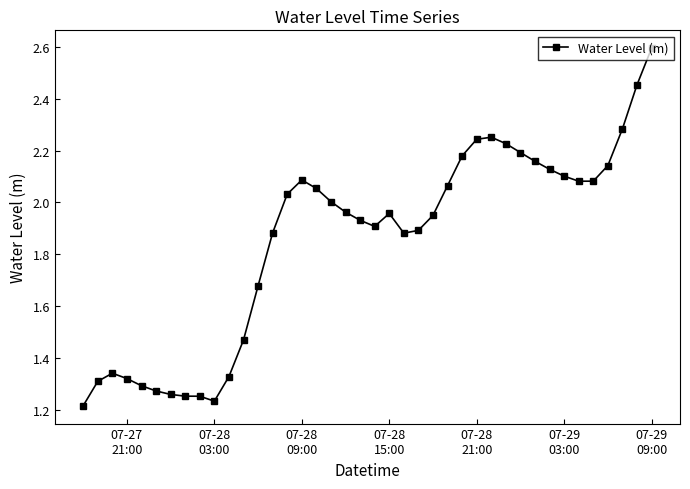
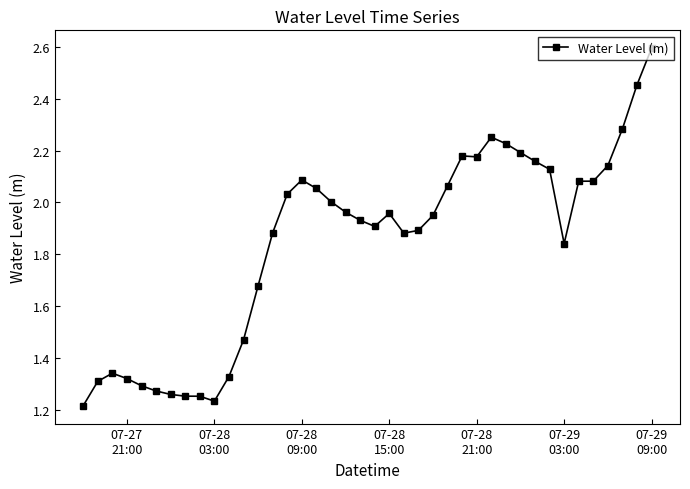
07-28 21:00: 2.24 -> 2.18
07-29 03:00: 2.10 -> 1.84
